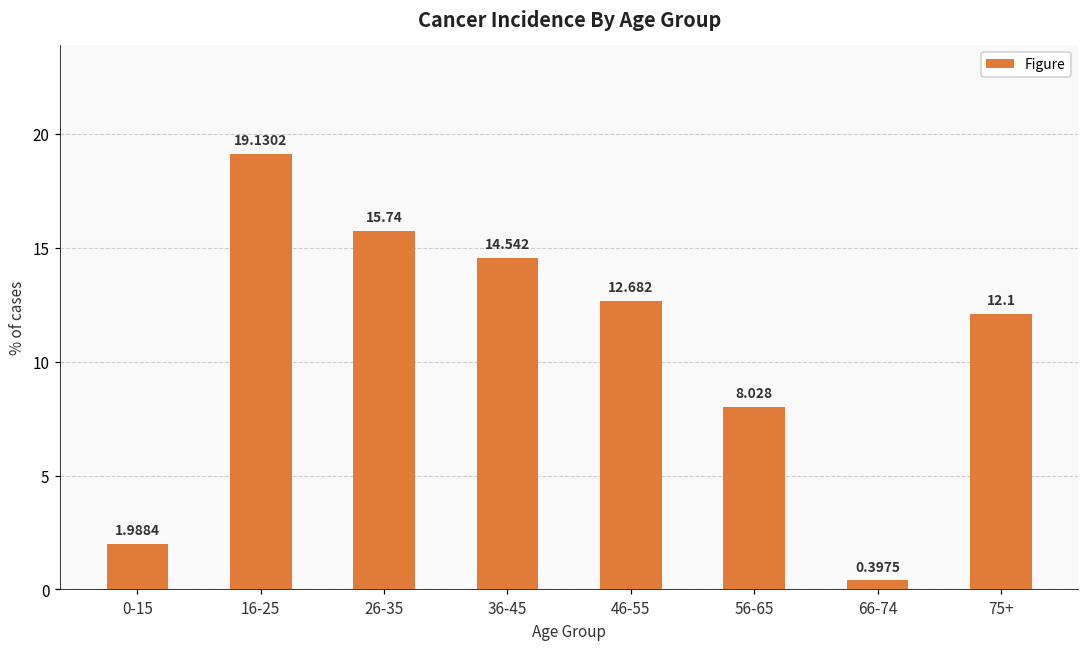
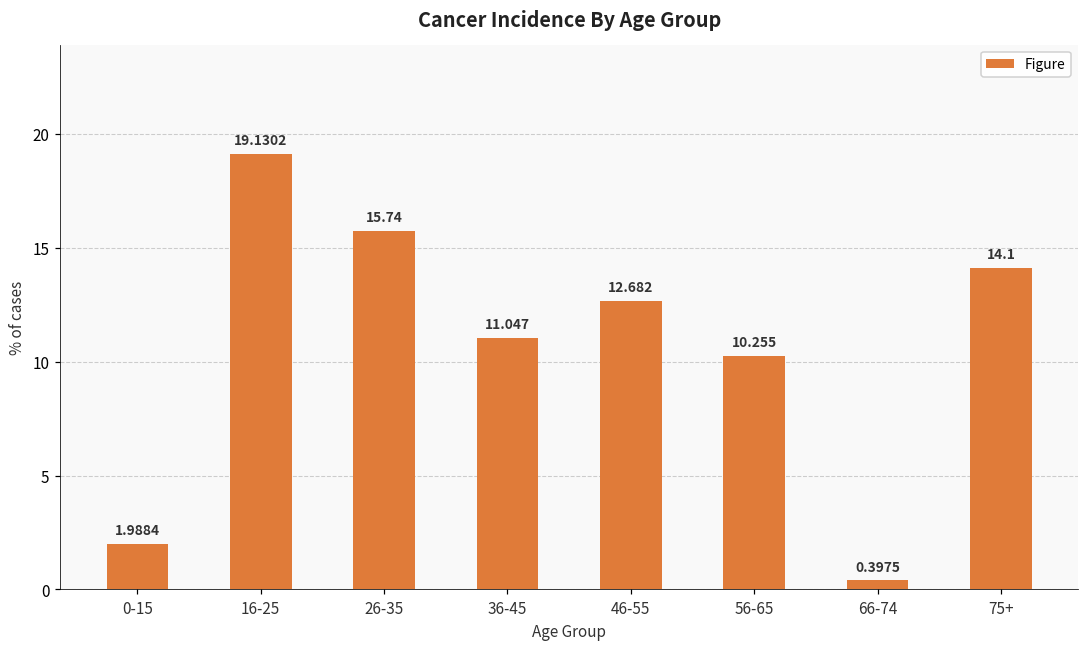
36-45: 14.542 -> 11.047
56-65: 8.028 -> 10.255
75+: 12.1 -> 14.1
